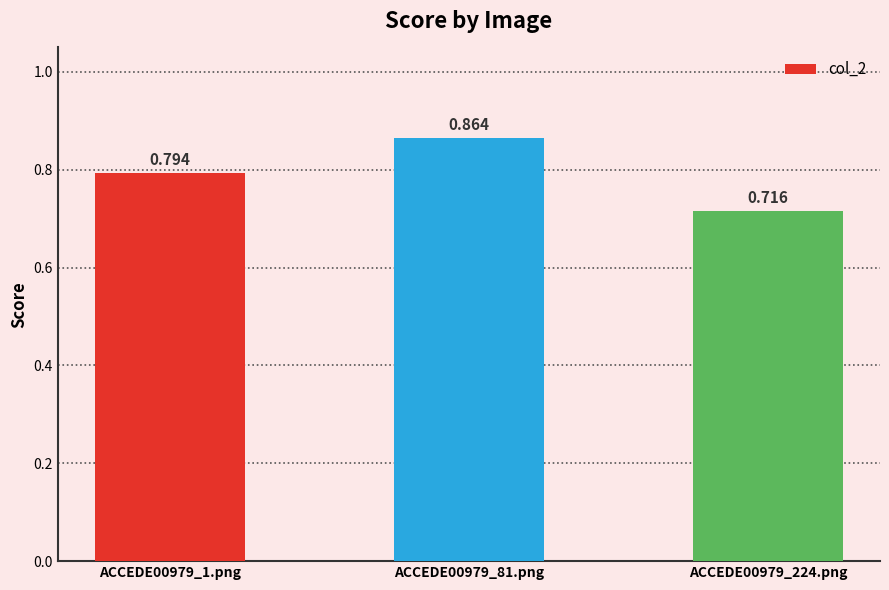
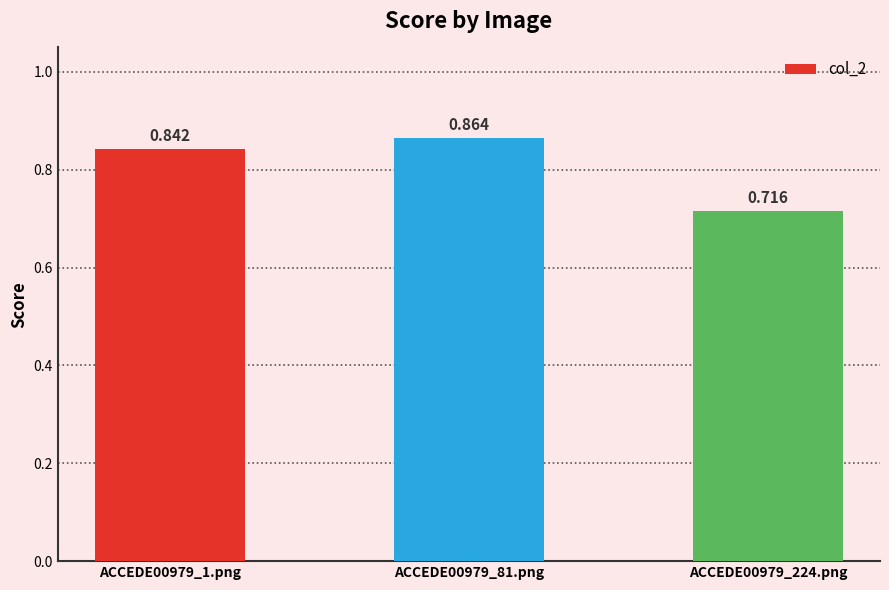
ACCEDE00979_1.png: 0.794 -> 0.842
